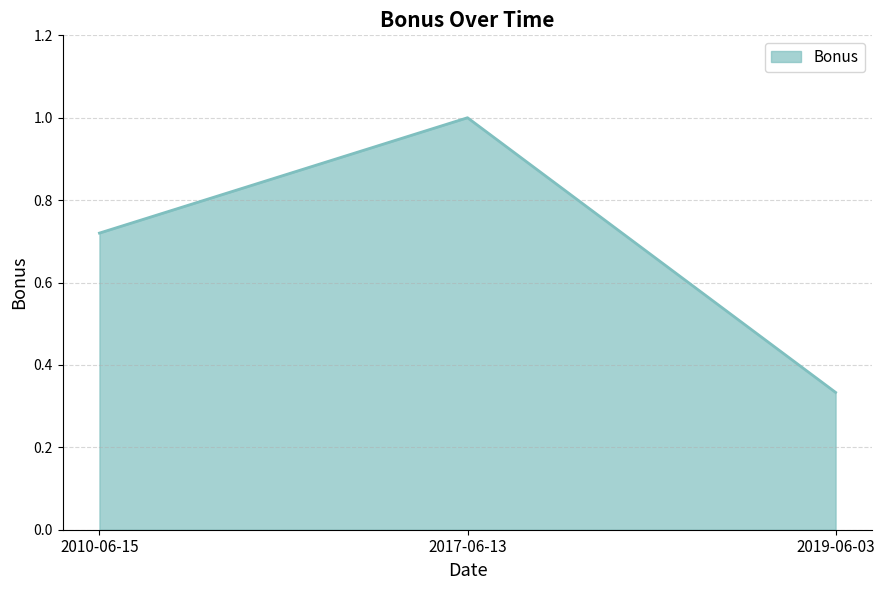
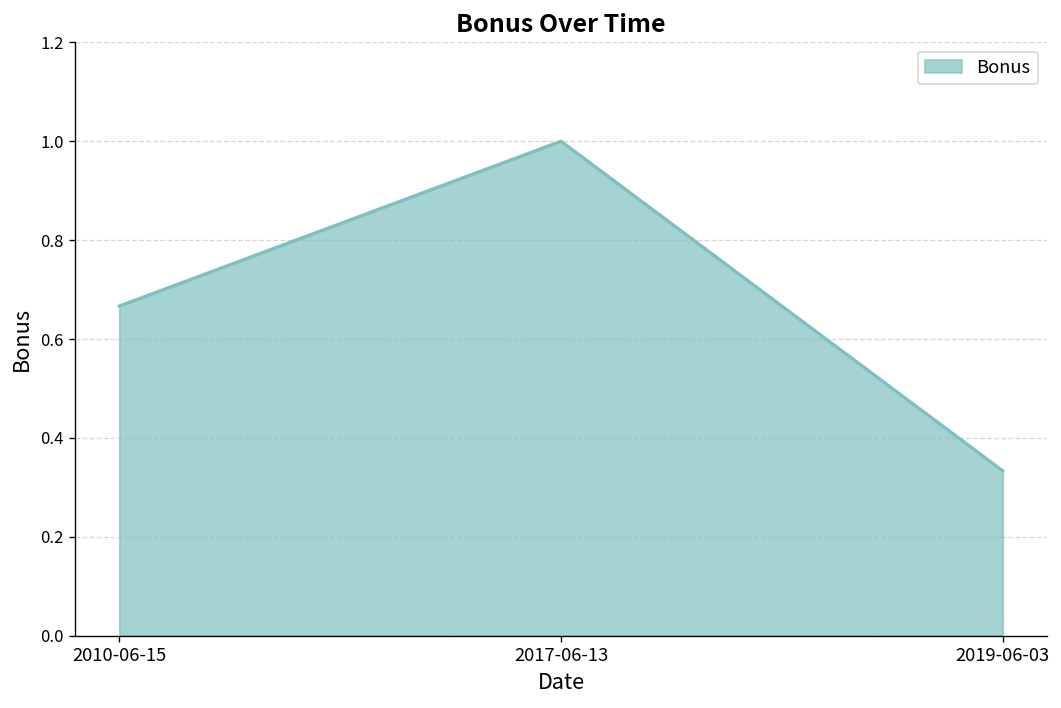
2010-06-15: 0.72 -> 0.67
